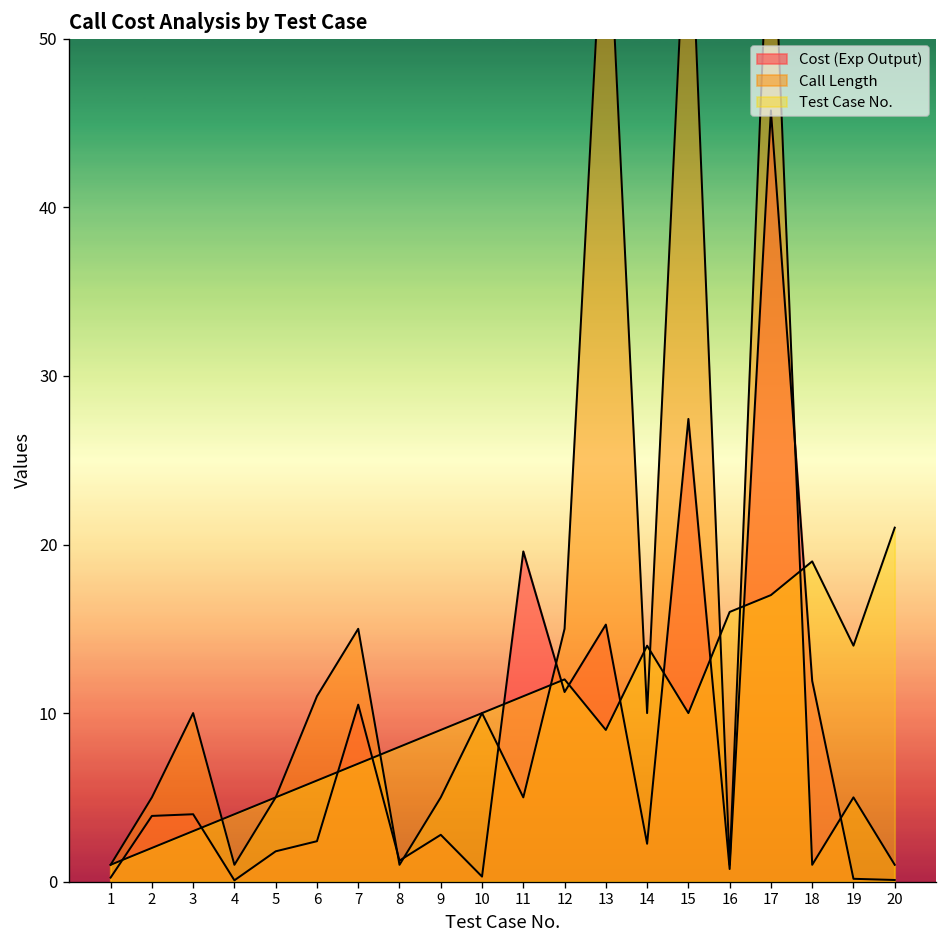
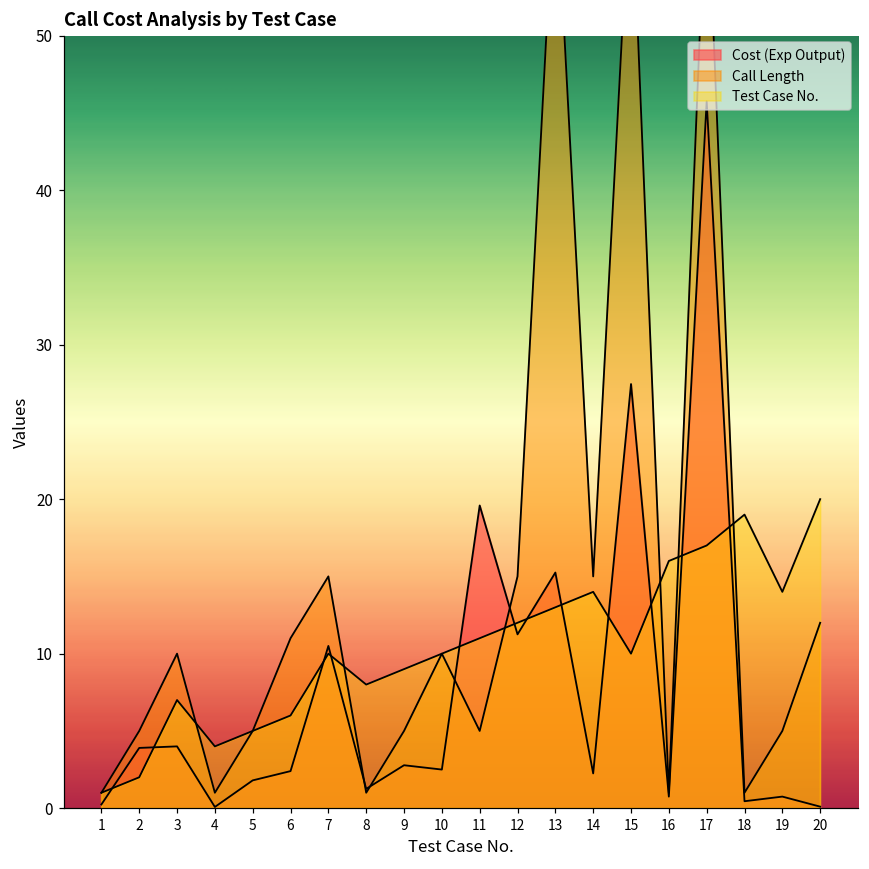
Test Case No., 3: 3 -> 7
Test Case No., 7: 7 -> 10
Cost (Exp Output), 10: 0.3 -> 2.5
Test Case No., 13: 9 -> 13
Call Length, 14: 10 -> 15
Cost (Exp Output), 18: 11.9 -> 0.5
Cost (Exp Output), 19: 0.2 -> 0.8
Call Length, 20: 1 -> 12
Test Case No., 20: 21 -> 20
